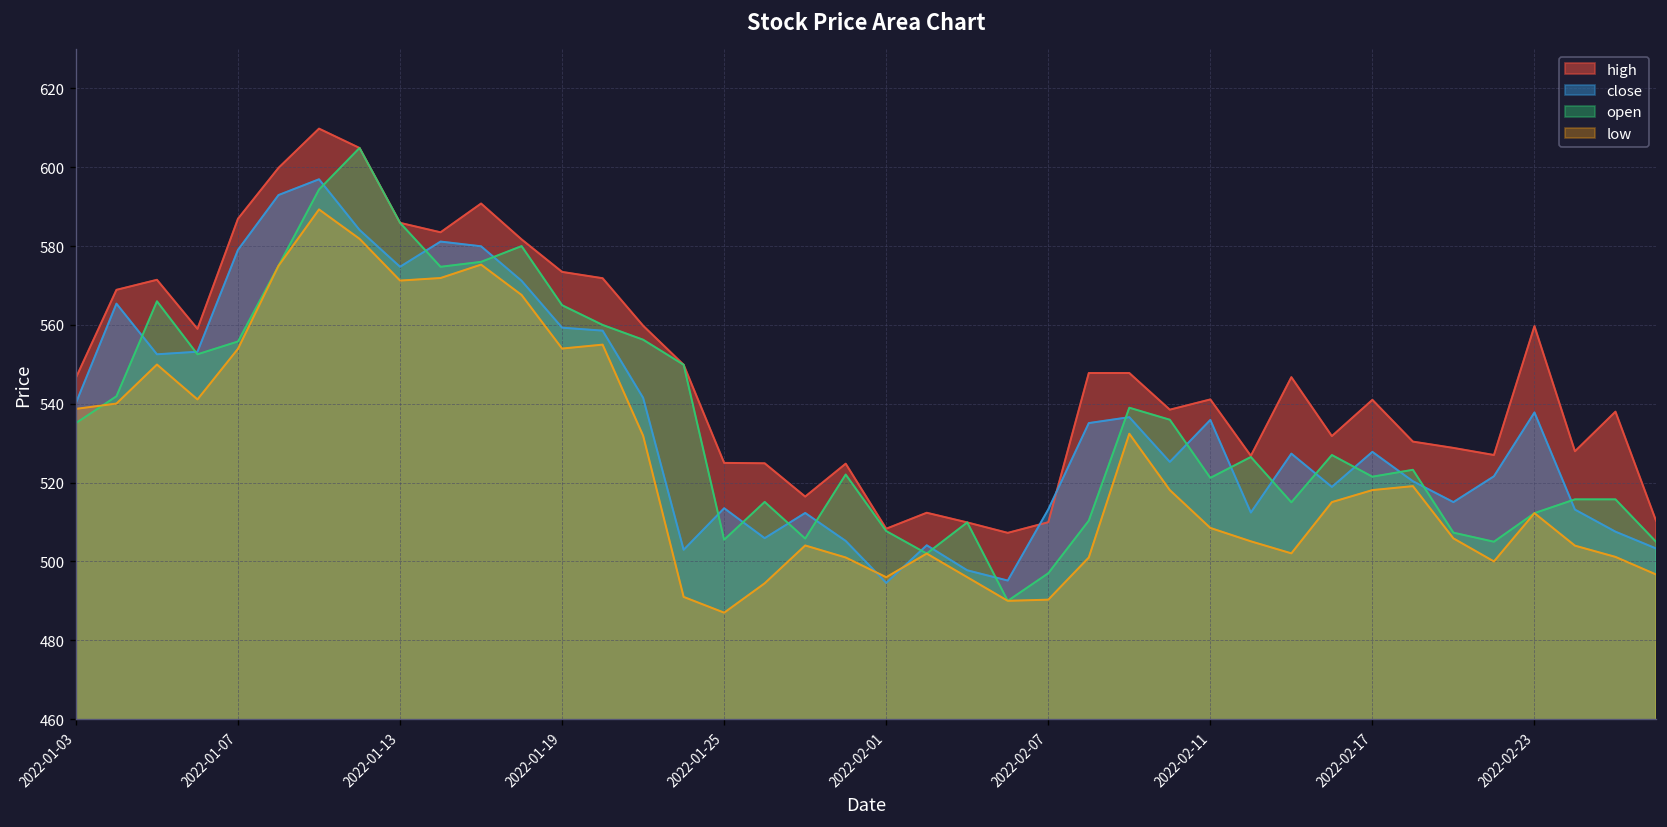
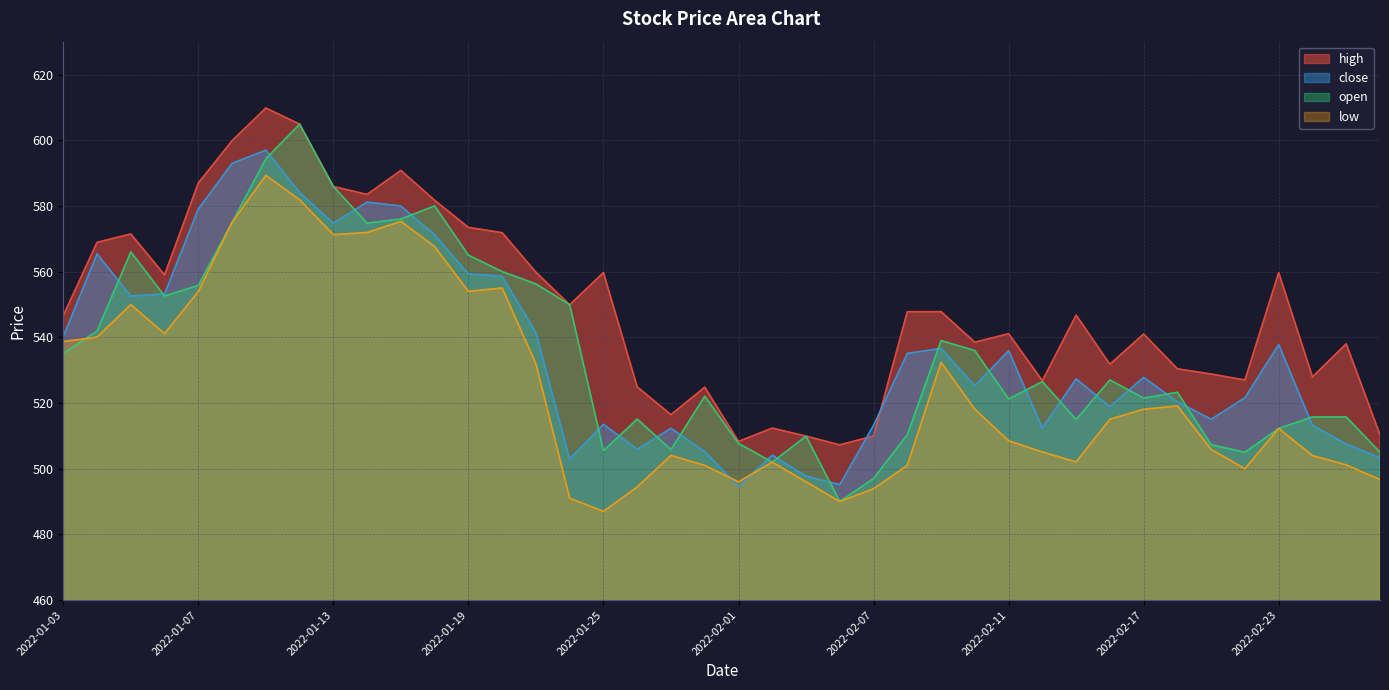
high, 2022-01-25: 525 -> 560
low, 2022-02-07: 490 -> 494
